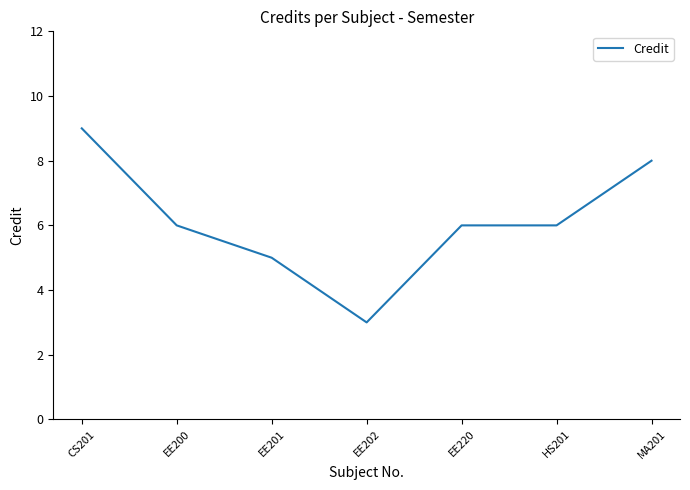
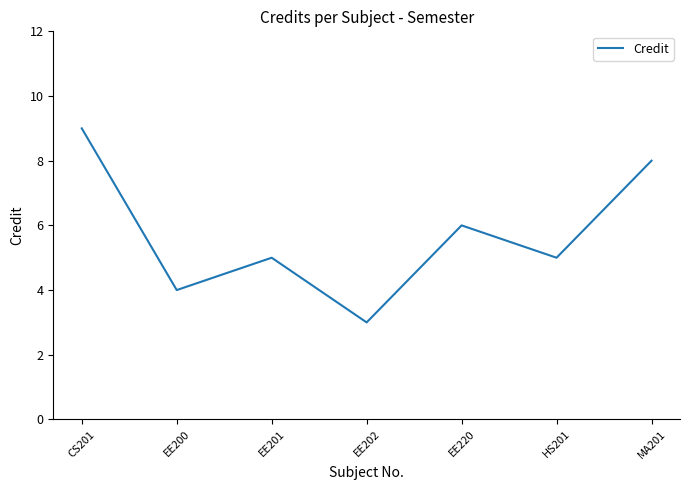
EE200: 6 -> 4
HS201: 6 -> 5
